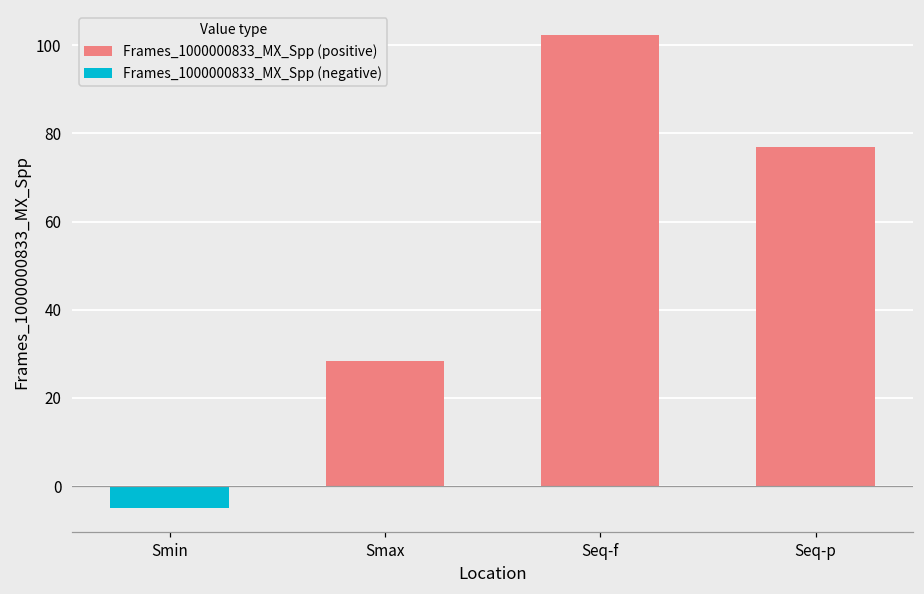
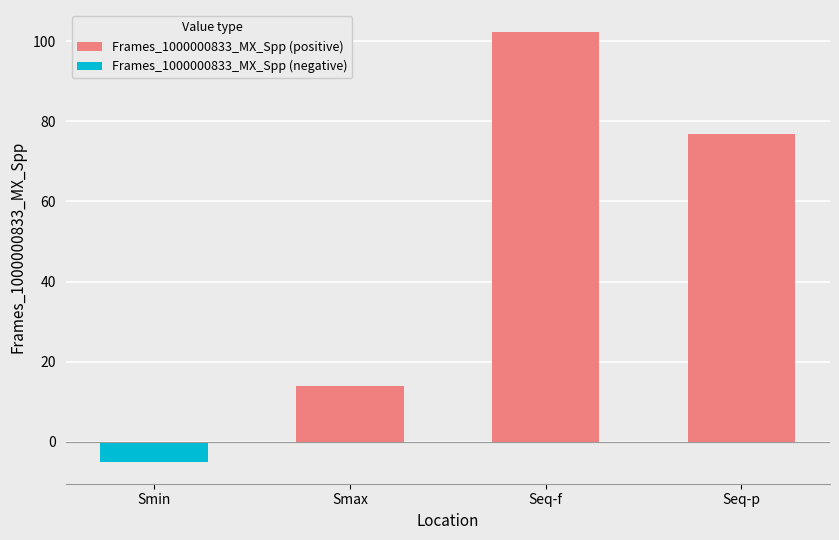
Frames_1000000833_MX_Spp (positive), Smax: 28 -> 14
